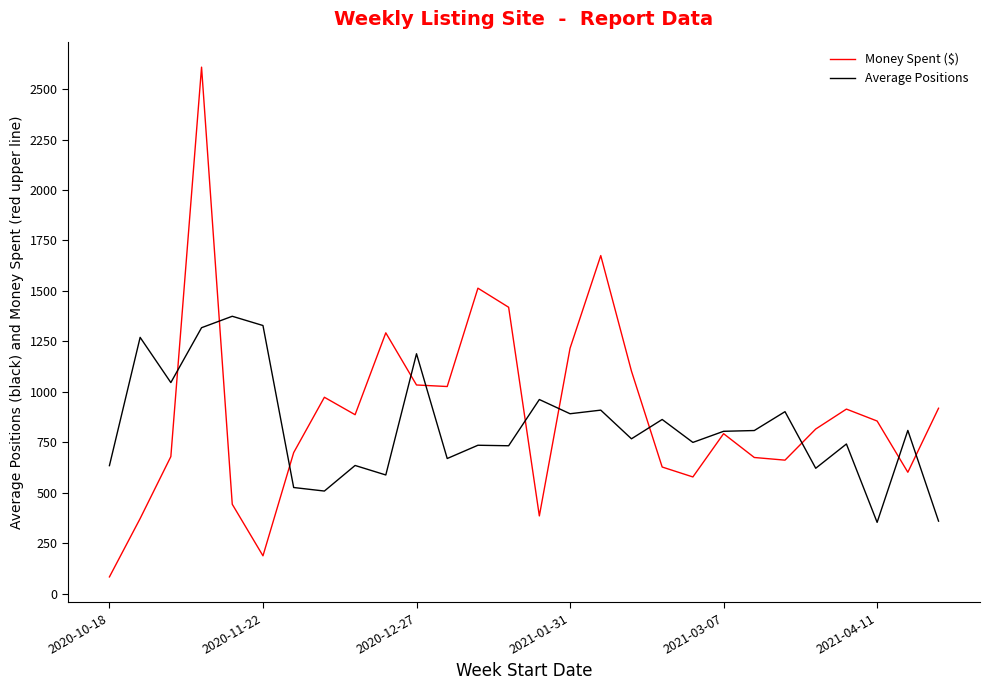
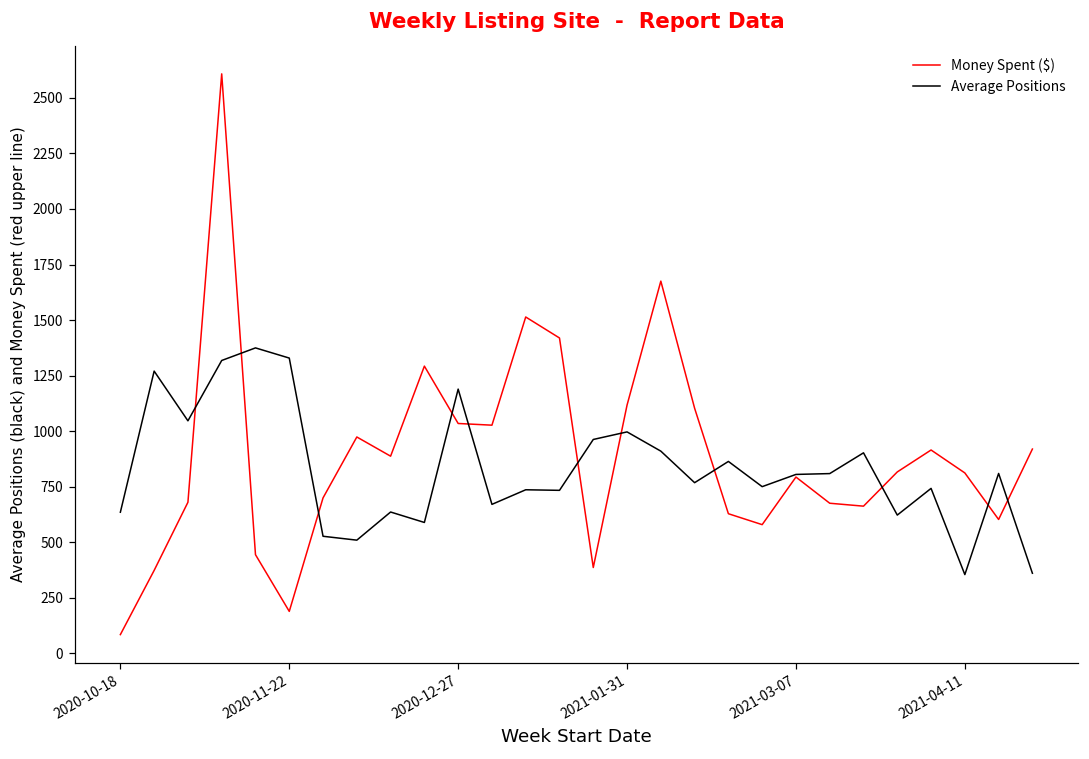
Money Spent ($), 2021-01-31: 1220 -> 1120
Average Positions, 2021-01-31: 890 -> 1000
Money Spent ($), 2021-04-11: 860 -> 810
